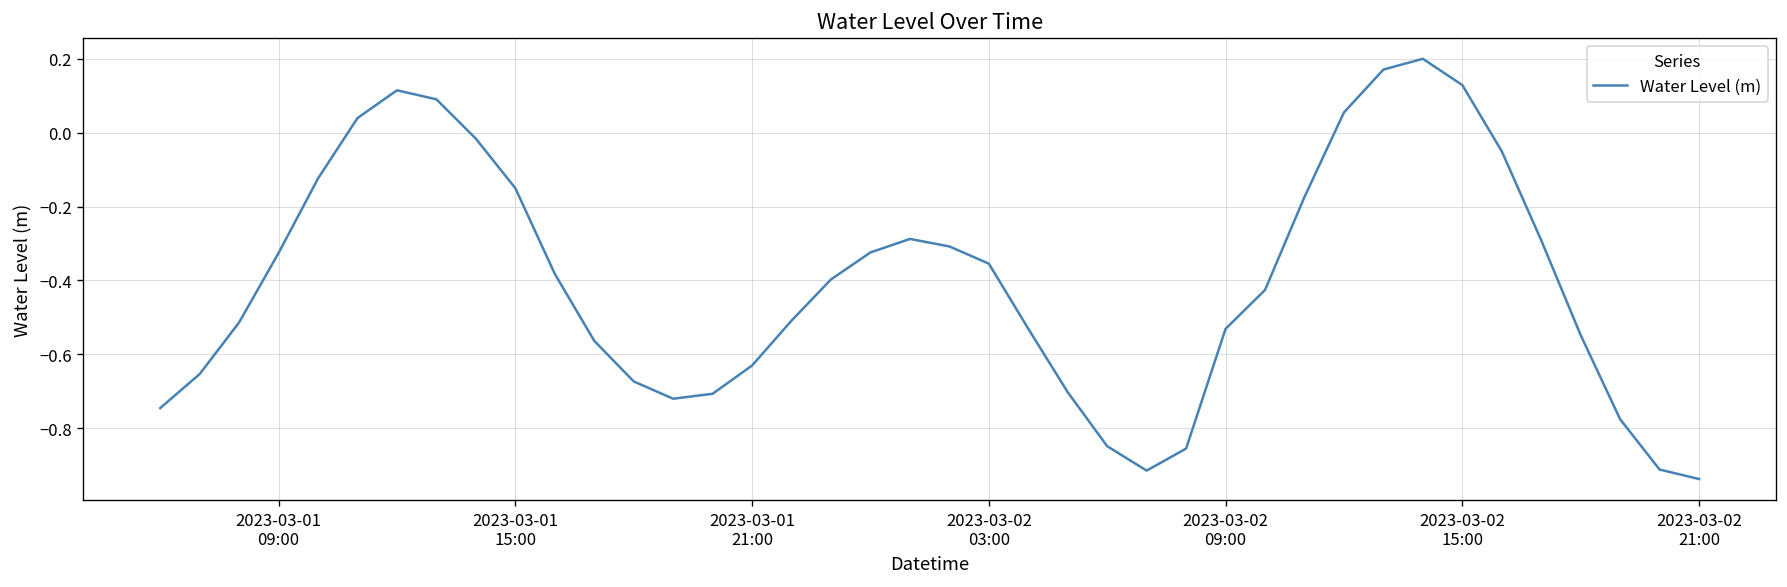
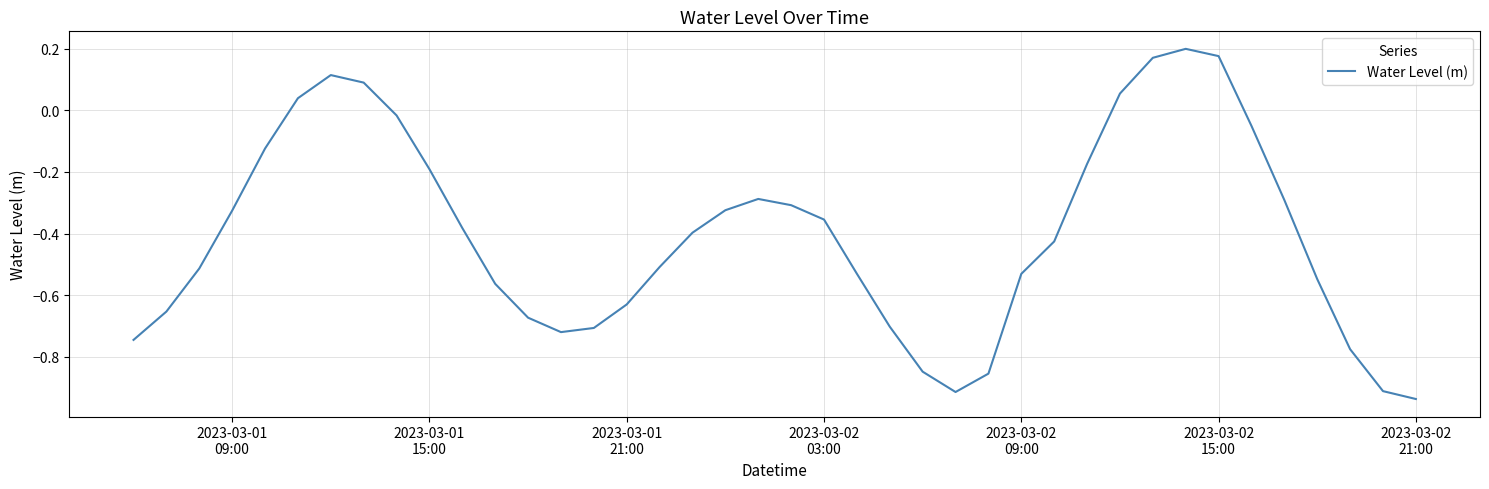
2023-03-01 15:00: -0.15 -> -0.19
2023-03-02 15:00: 0.13 -> 0.18
